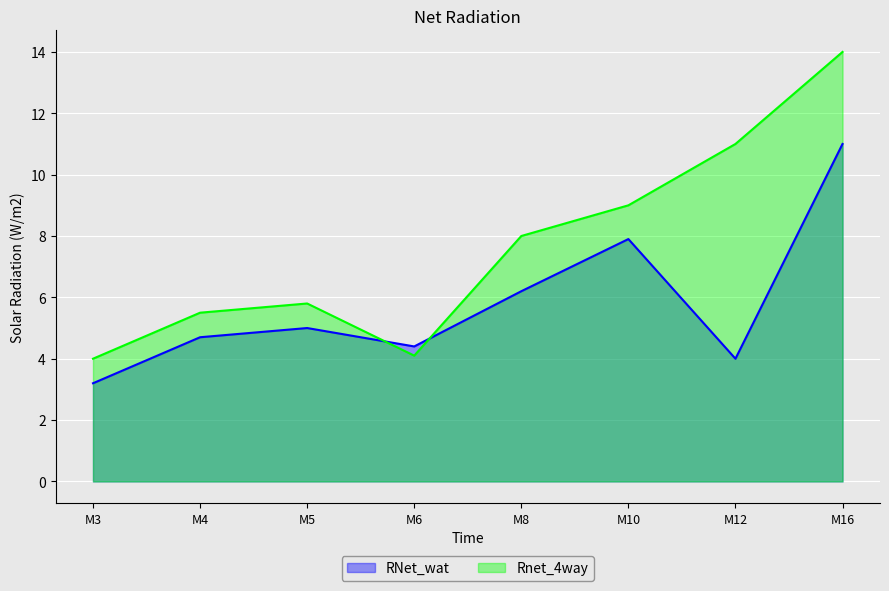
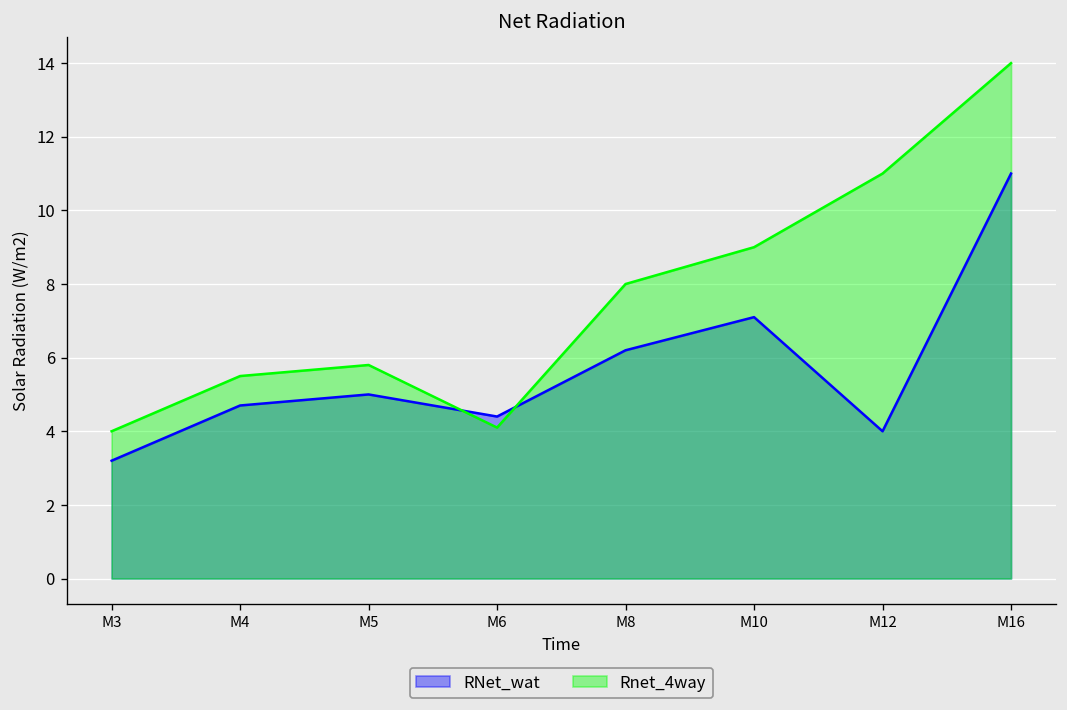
RNet_wat, M10: 7.9 -> 7.1
